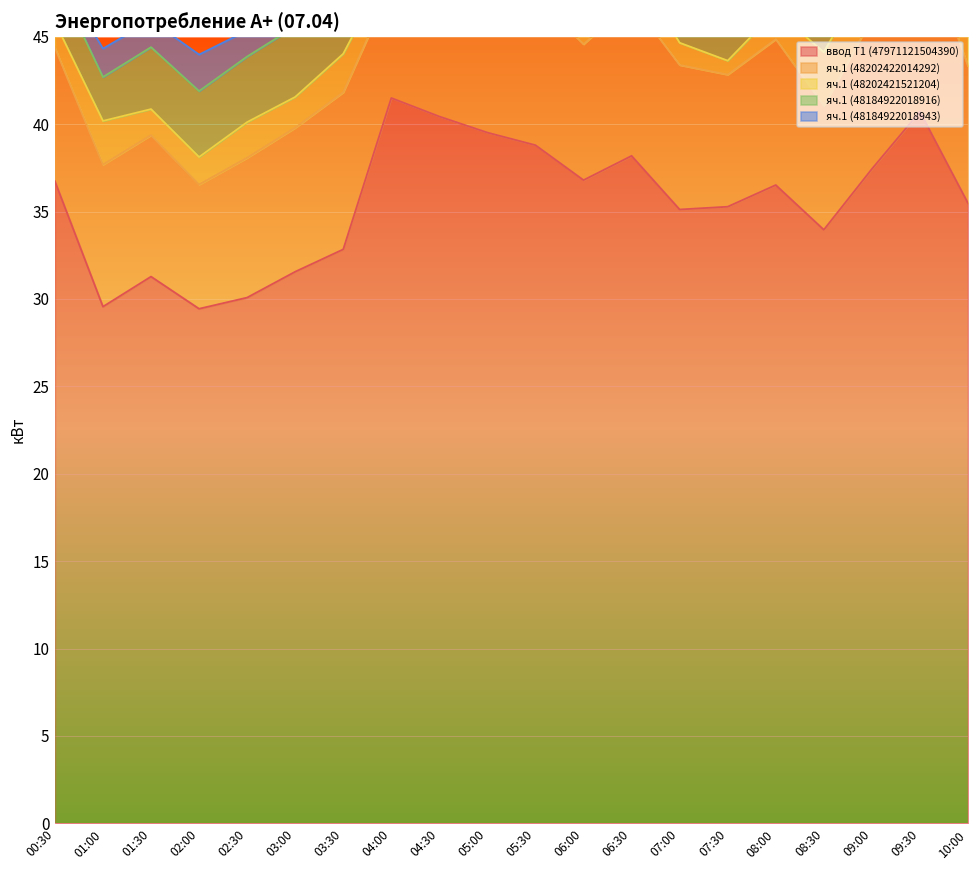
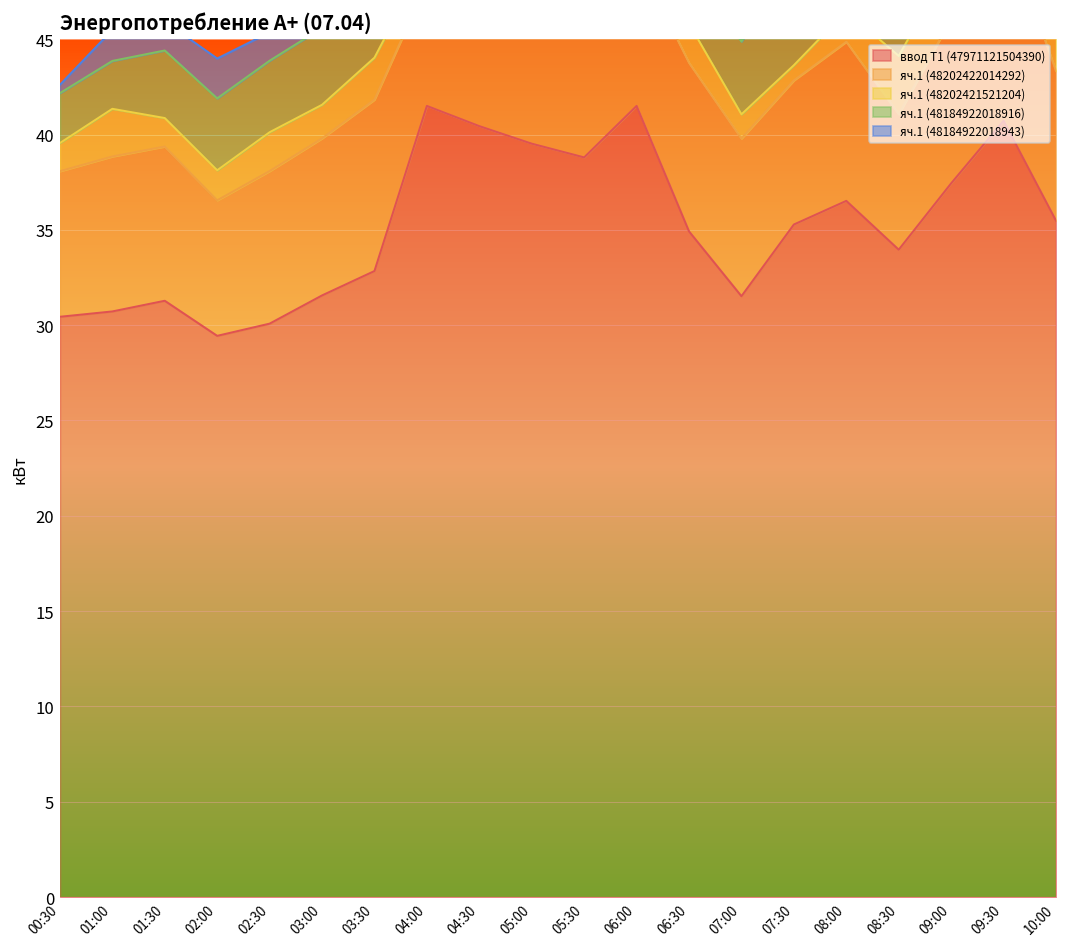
ввод Т1 (47971121504390), 00:30: 36.7 -> 30.4
ввод Т1 (47971121504390), 01:00: 29.6 -> 30.7
ввод Т1 (47971121504390), 06:00: 36.8 -> 41.5
ввод Т1 (47971121504390), 06:30: 38.2 -> 34.9
ввод Т1 (47971121504390), 07:00: 35.1 -> 31.5
